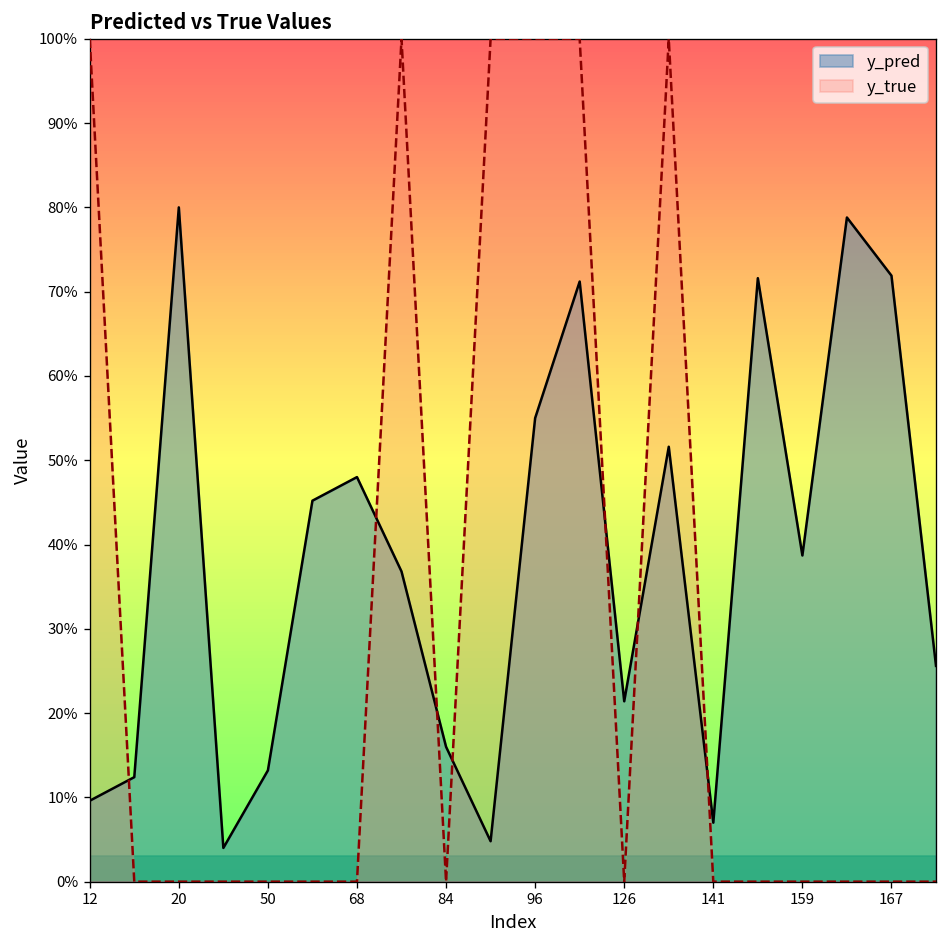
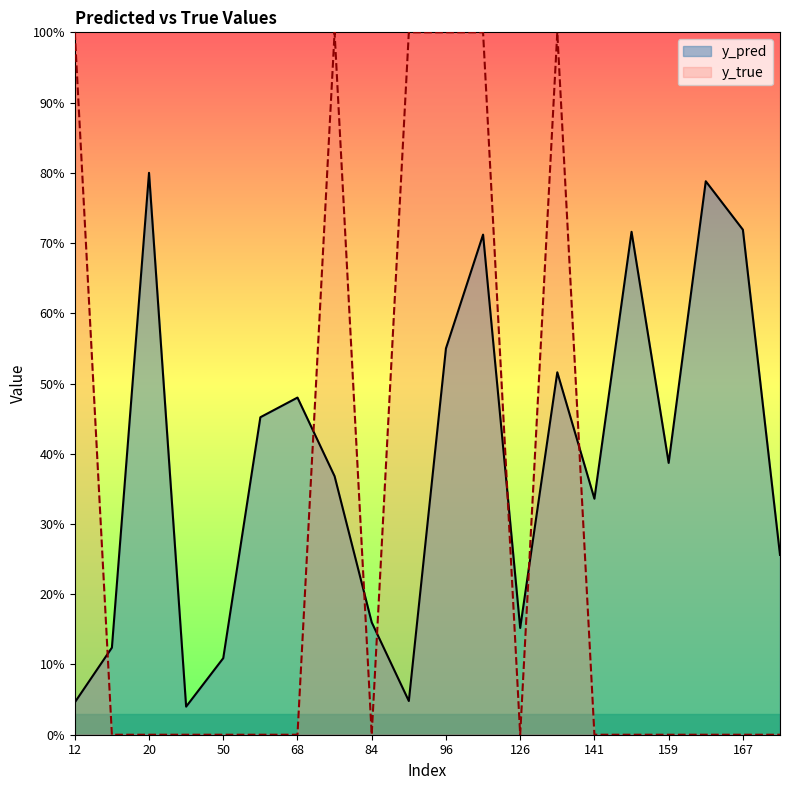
y_pred, 12: 10% -> 5%
y_pred, 50: 13% -> 11%
y_pred, 126: 21% -> 15%
y_pred, 141: 7% -> 34%
